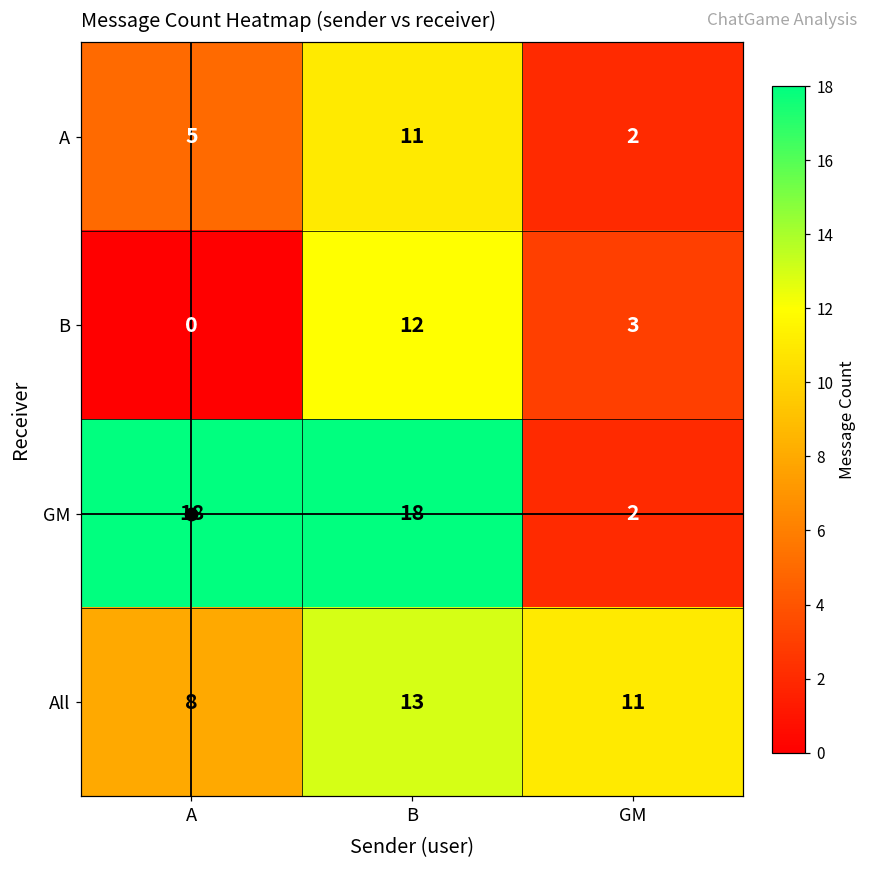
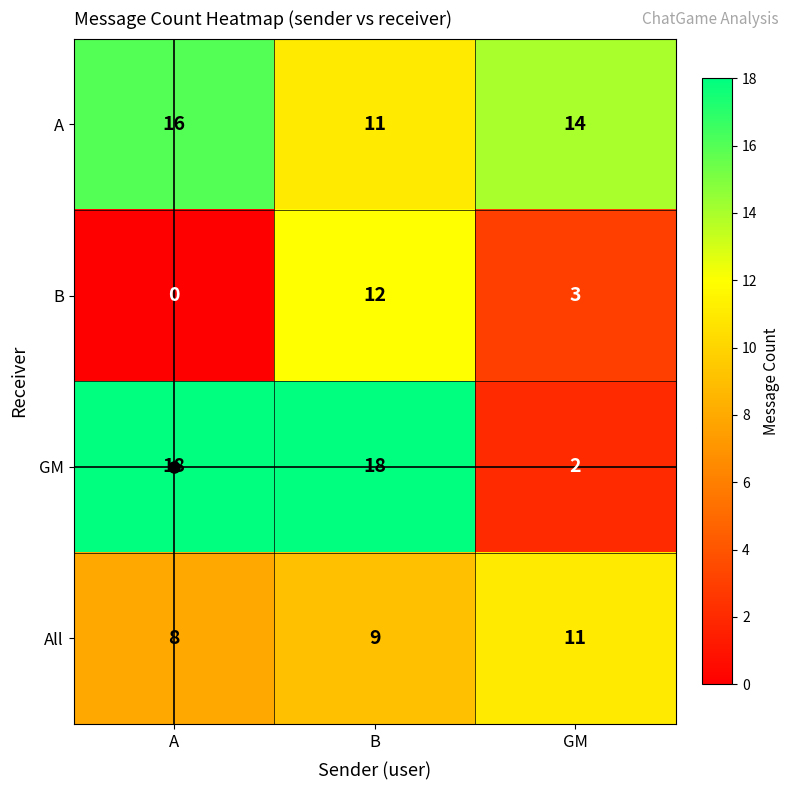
A, A: 5 -> 16
A, GM: 2 -> 14
All, B: 13 -> 9
